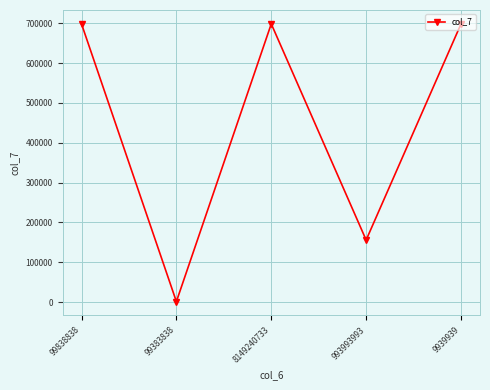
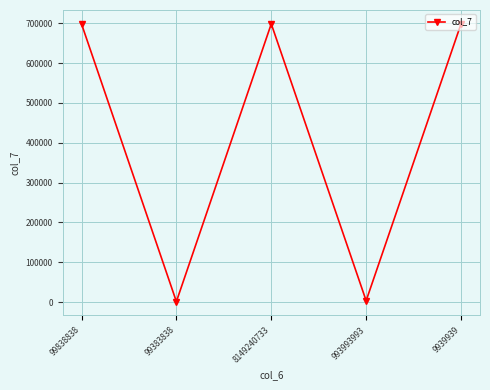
993993993: 160000 -> 0
